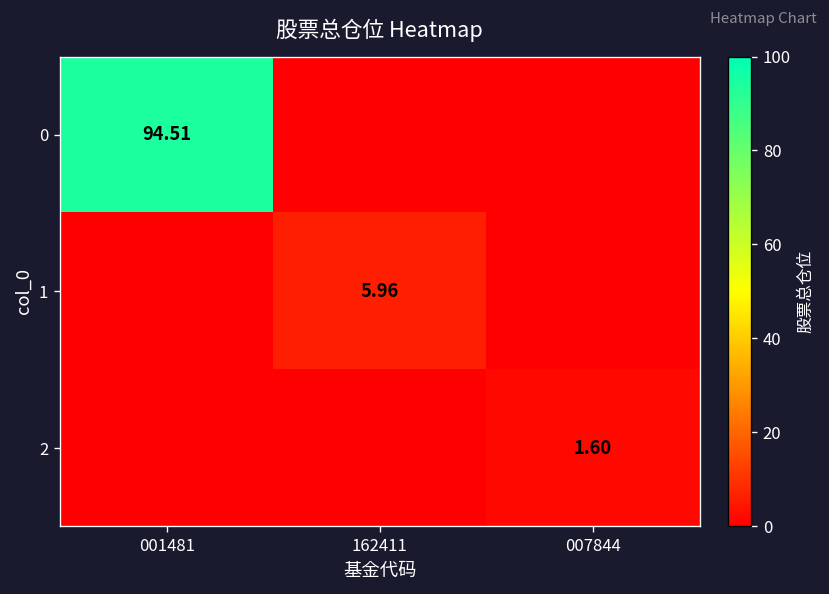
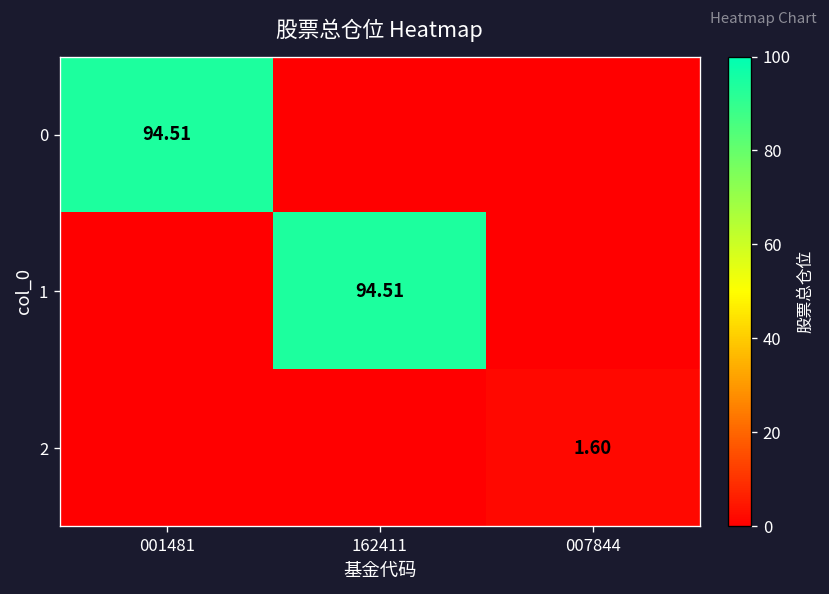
1, 162411: 5.96 -> 94.51
